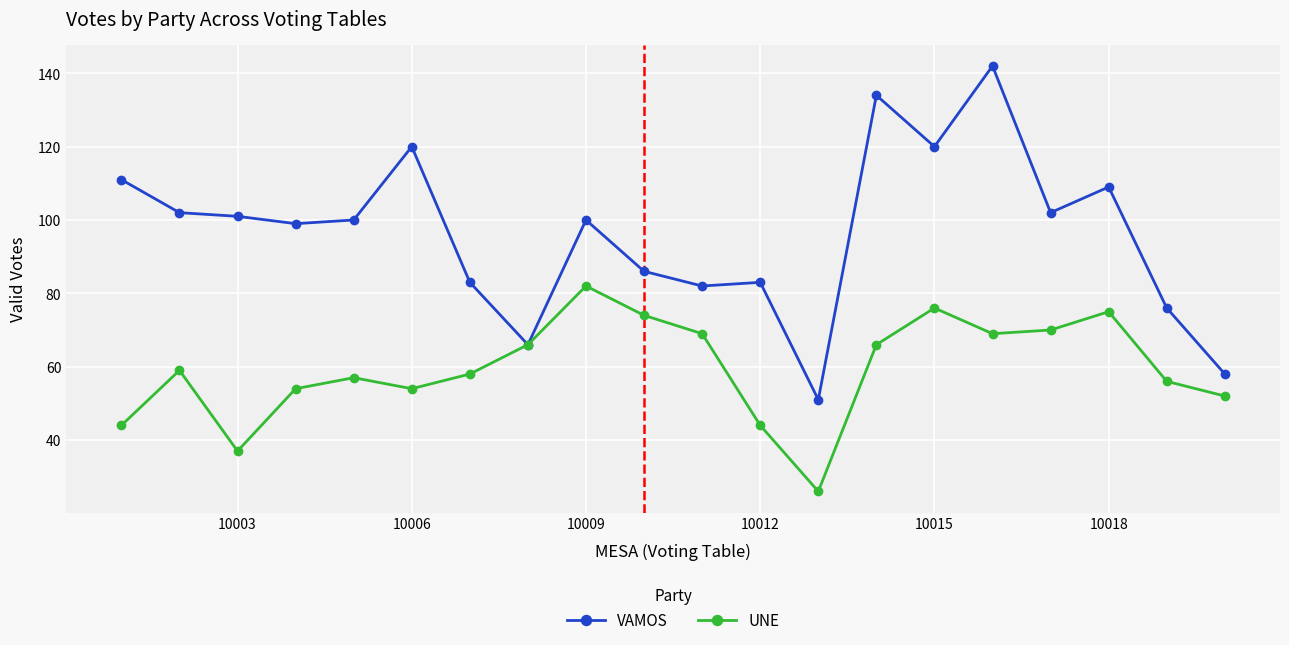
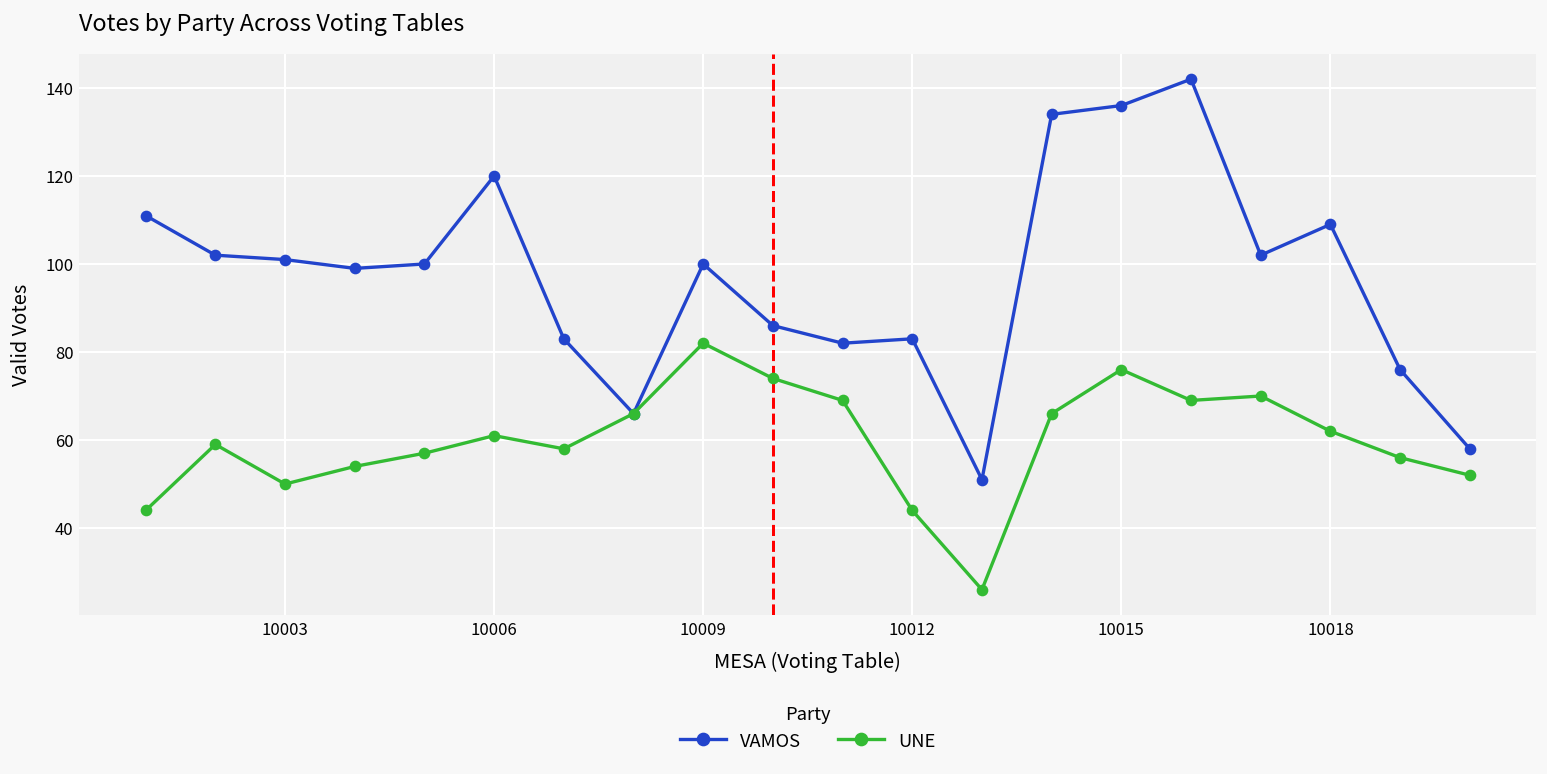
UNE, 10003: 37 -> 50
UNE, 10006: 54 -> 61
VAMOS, 10015: 120 -> 136
UNE, 10018: 75 -> 62
